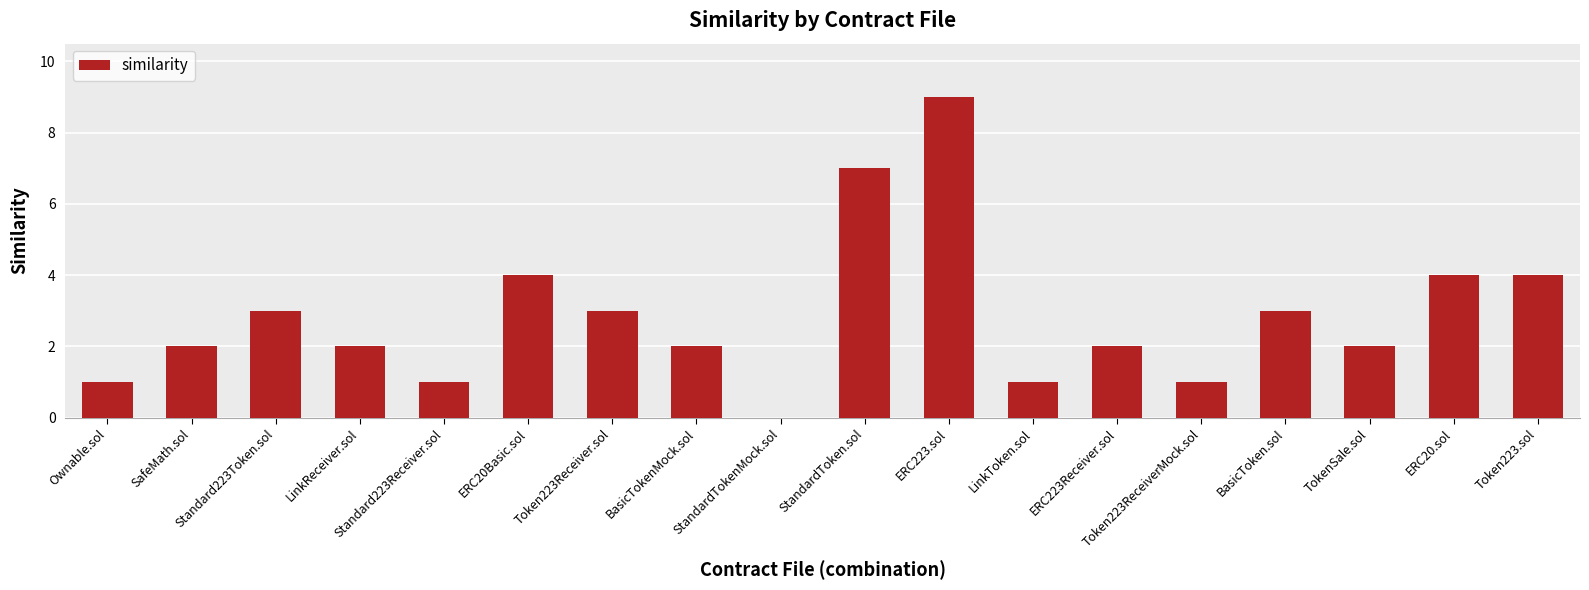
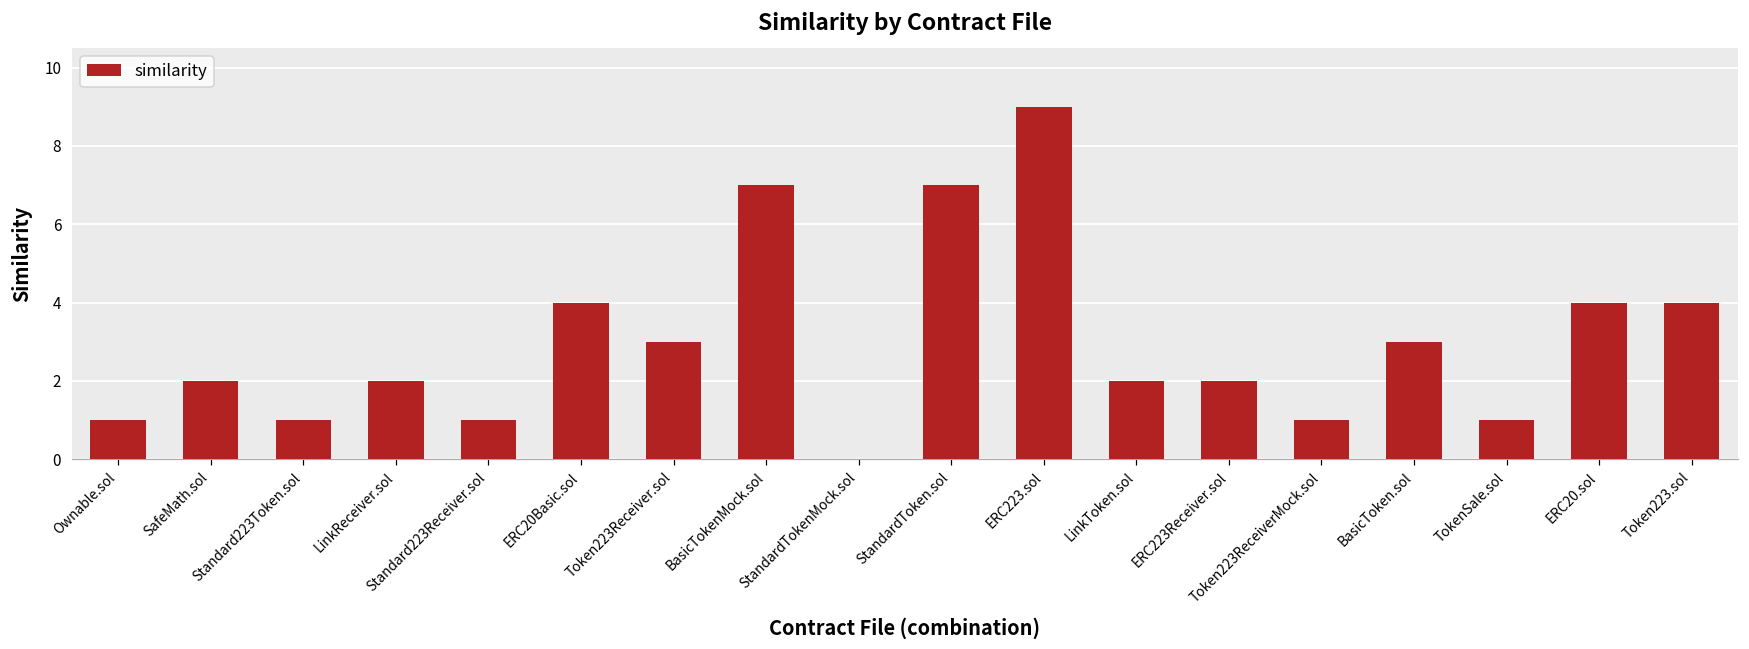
Standard223Token.sol: 3 -> 1
BasicTokenMock.sol: 2 -> 7
LinkToken.sol: 1 -> 2
TokenSale.sol: 2 -> 1
